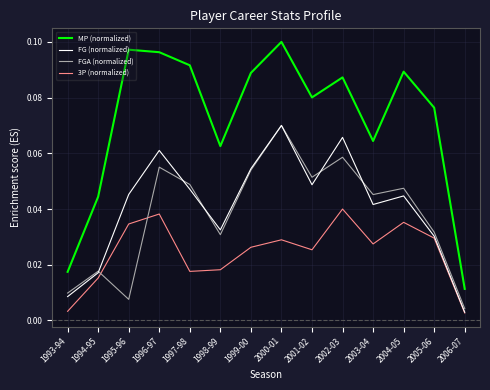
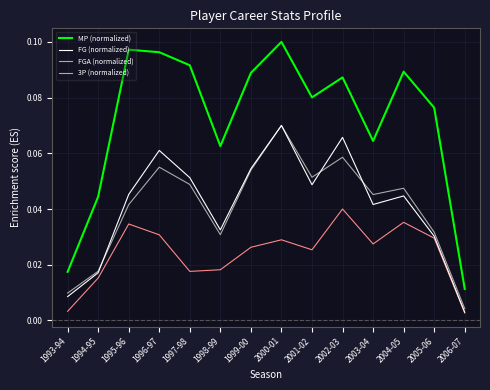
FGA (normalized), 1995-96: 0.008 -> 0.042
3P (normalized), 1996-97: 0.038 -> 0.031
FG (normalized), 1997-98: 0.047 -> 0.051
